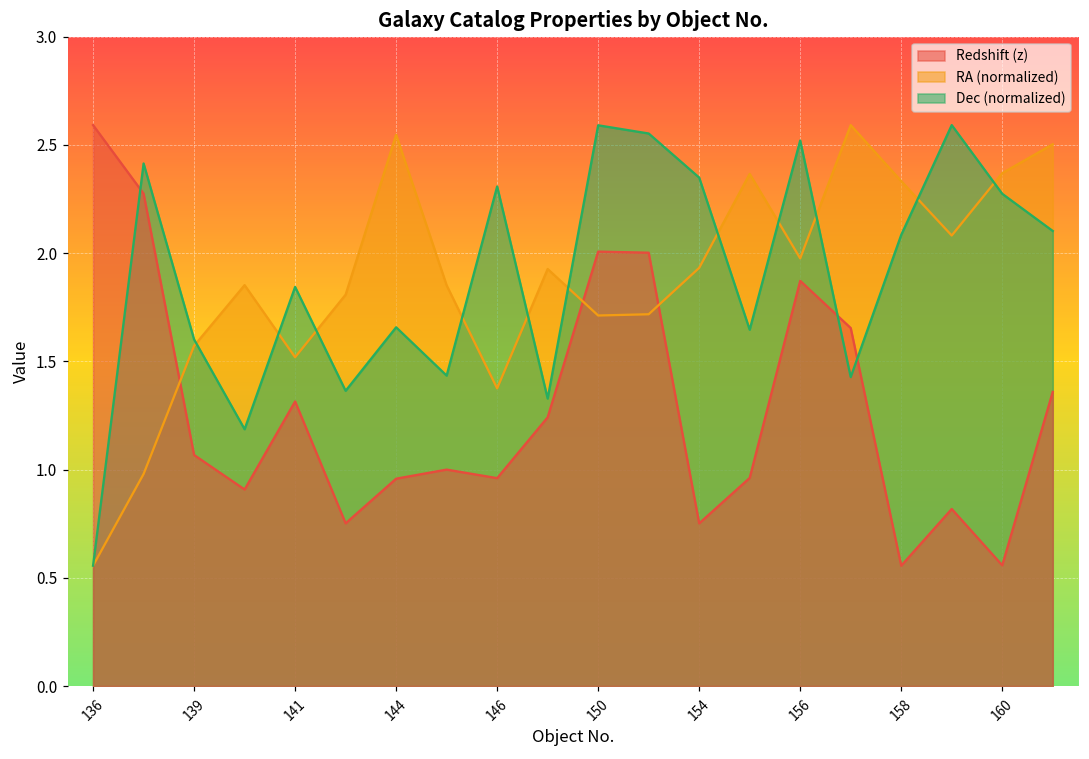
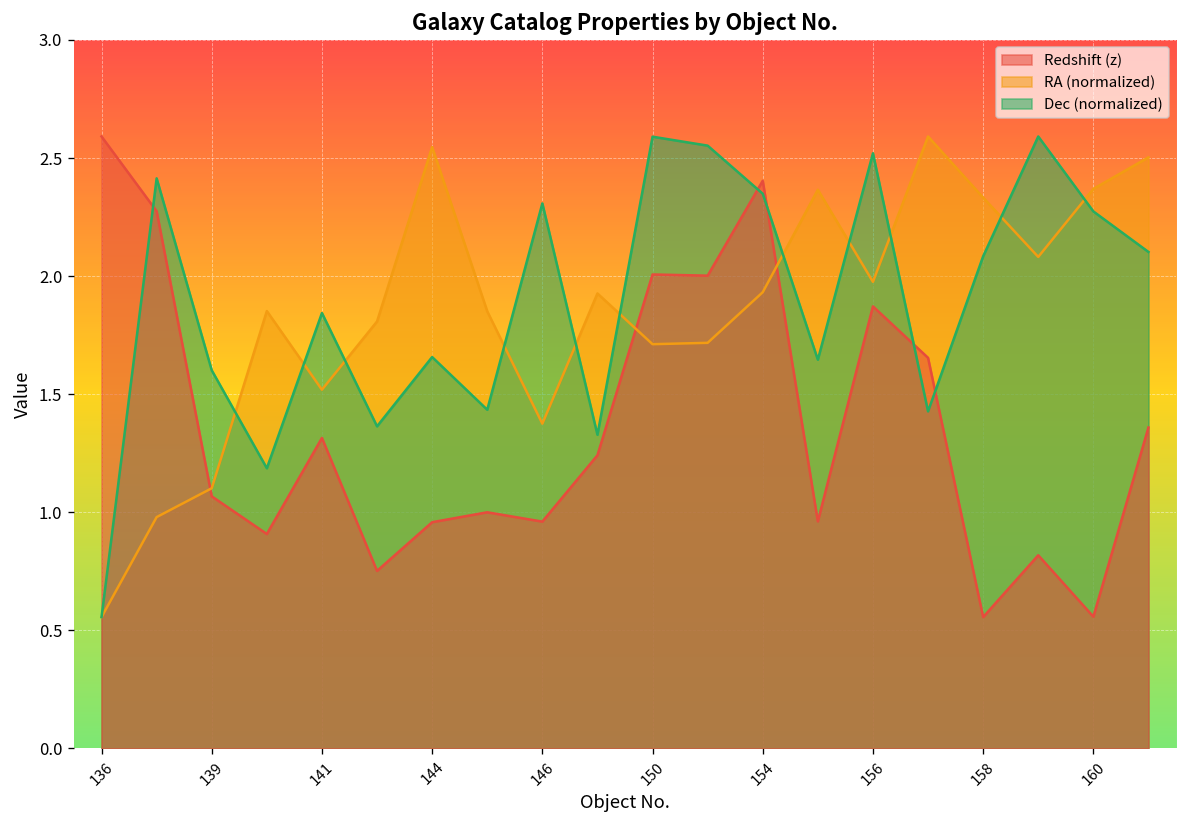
RA (normalized), 139: 1.57 -> 1.10
Redshift (z), 154: 0.75 -> 2.40
